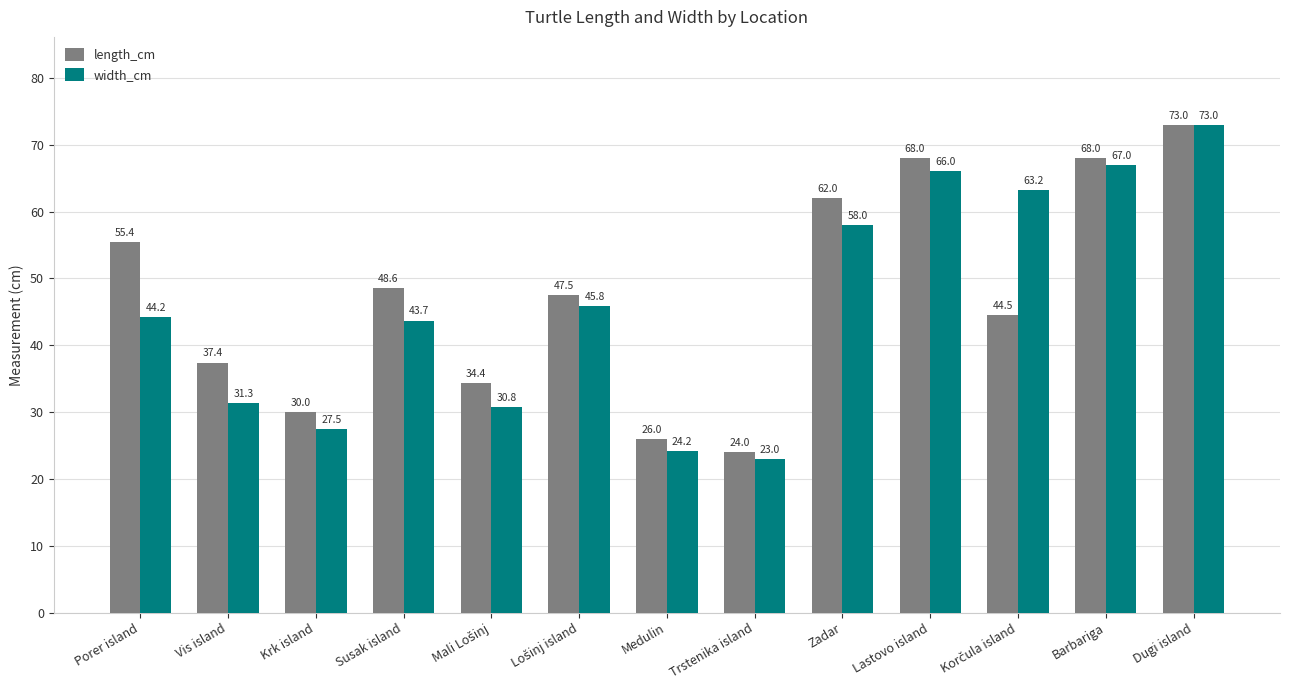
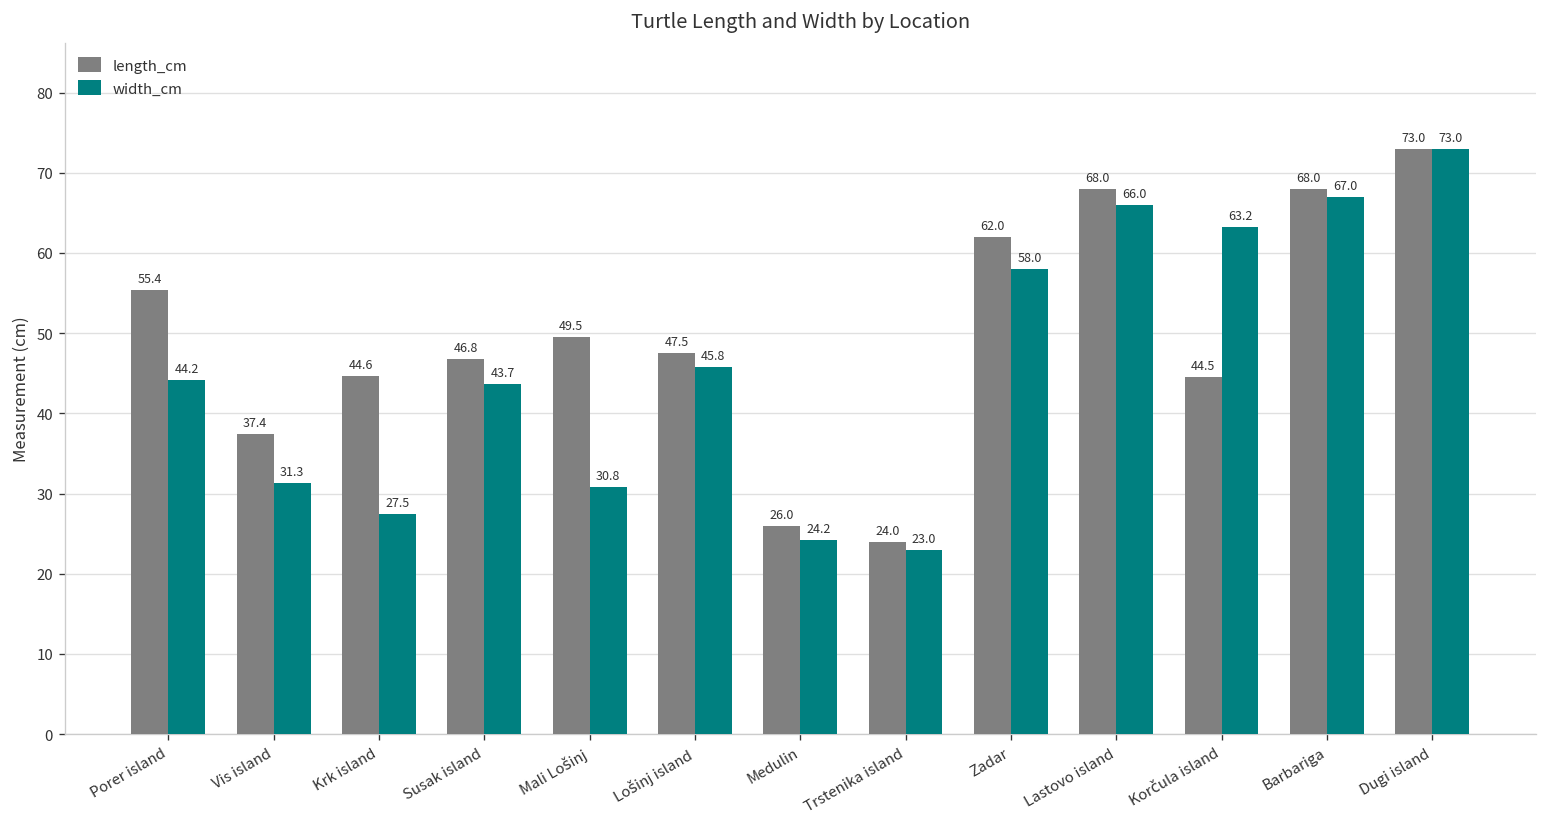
length_cm, Krk island: 30.0 -> 44.6
length_cm, Susak island: 48.6 -> 46.8
length_cm, Mali Lošinj: 34.4 -> 49.5
